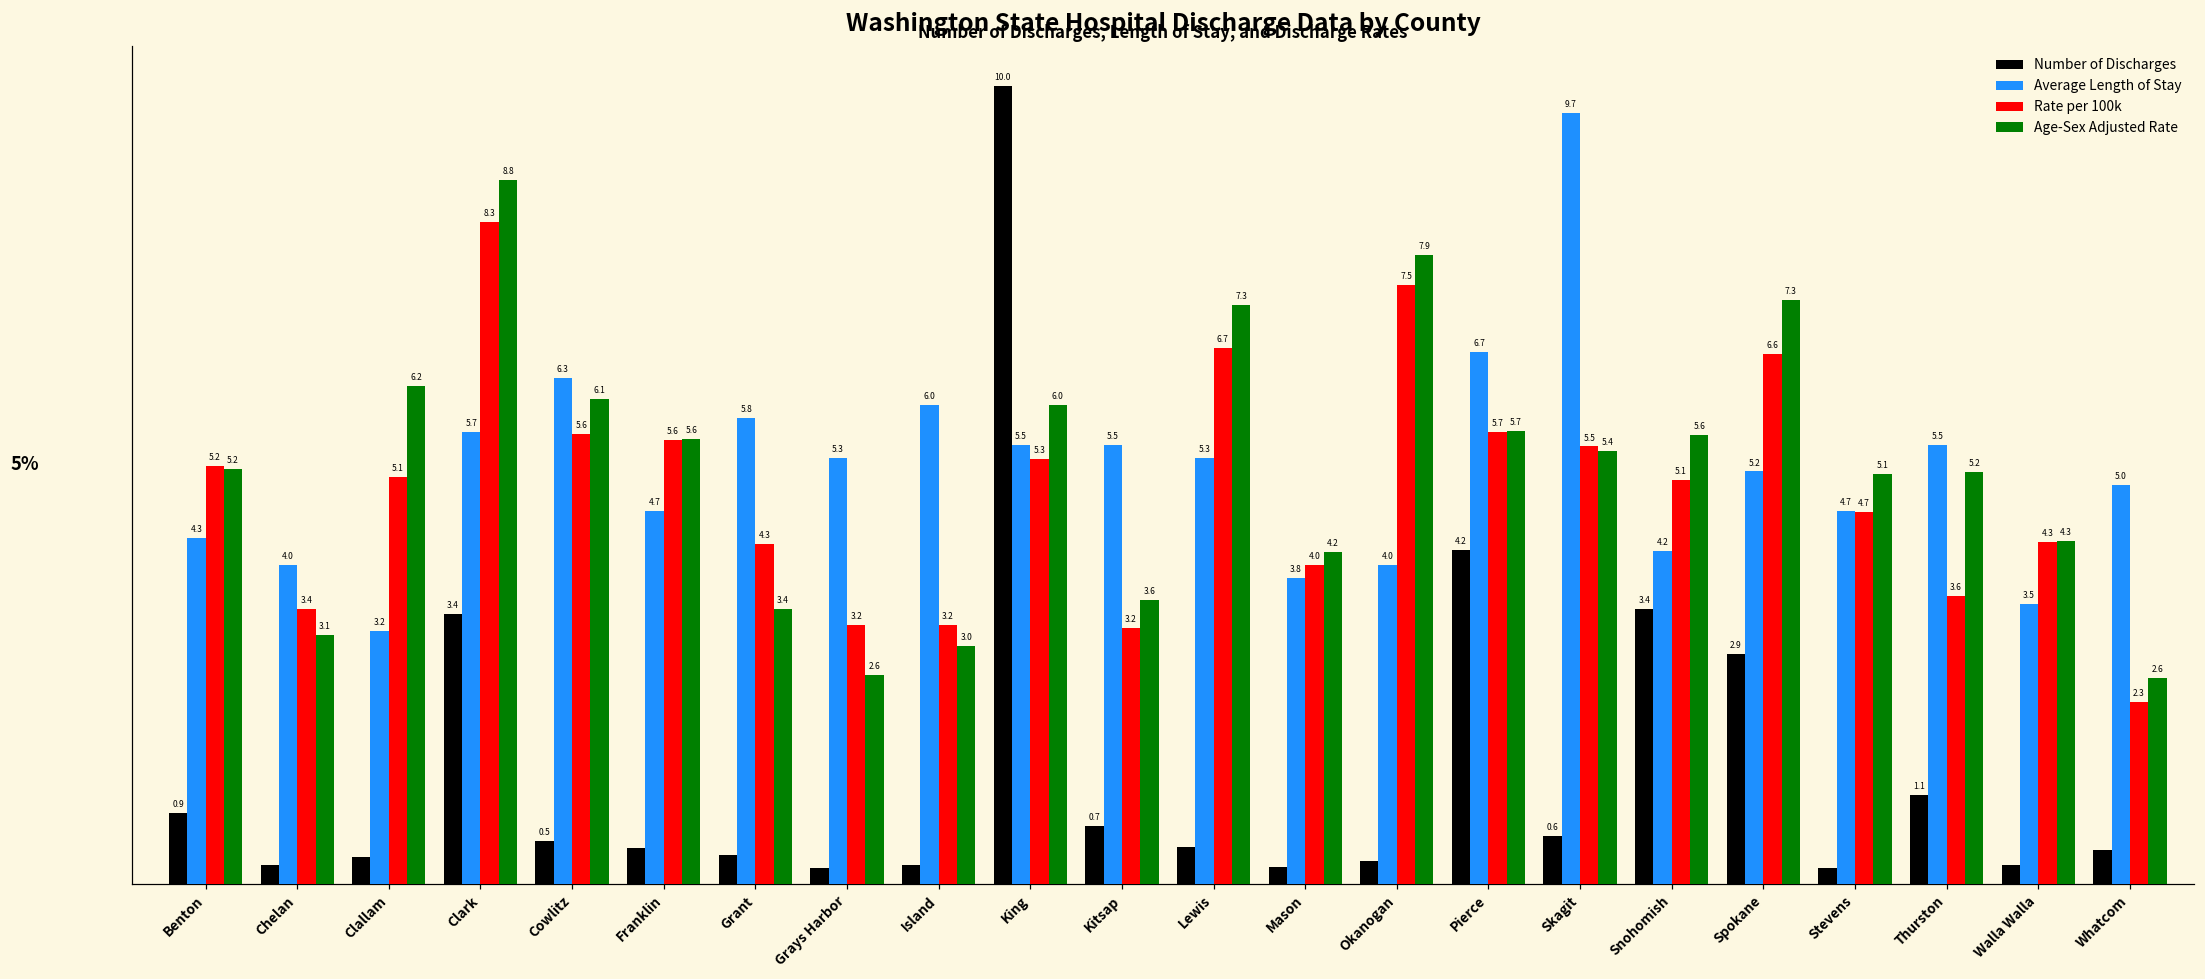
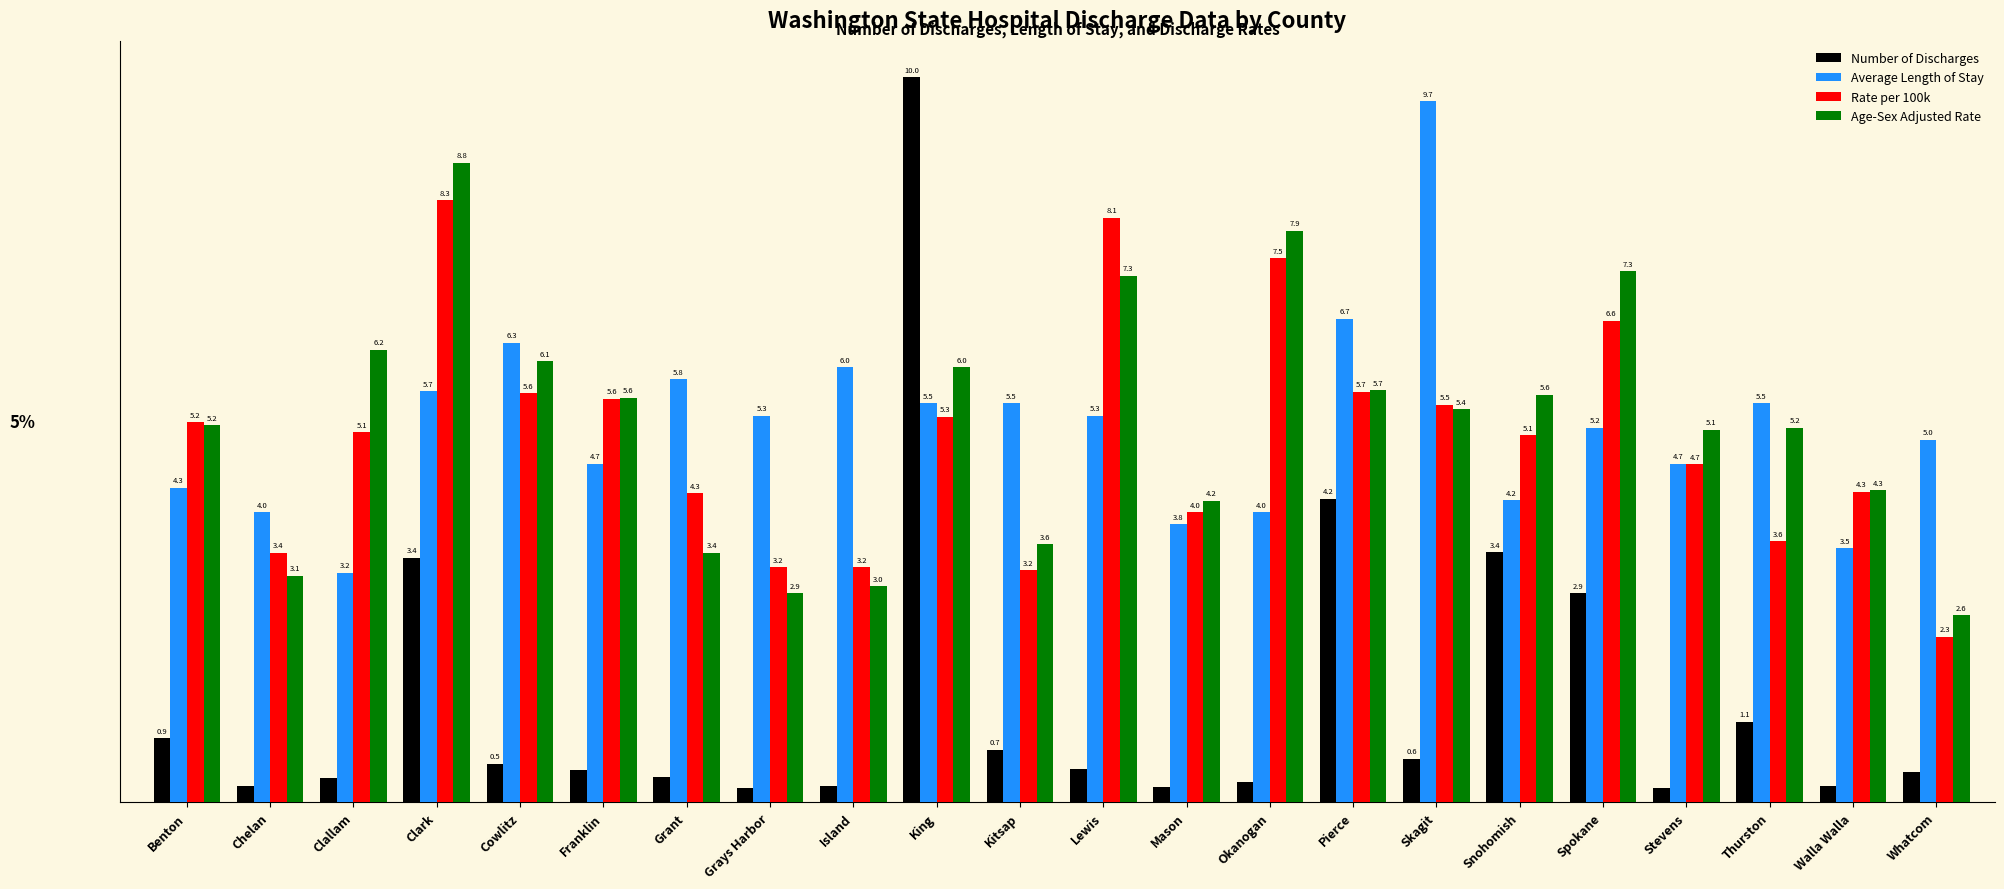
Age-Sex Adjusted Rate, Grays Harbor: 2.6 -> 2.9
Rate per 100k, Lewis: 6.7 -> 8.1
